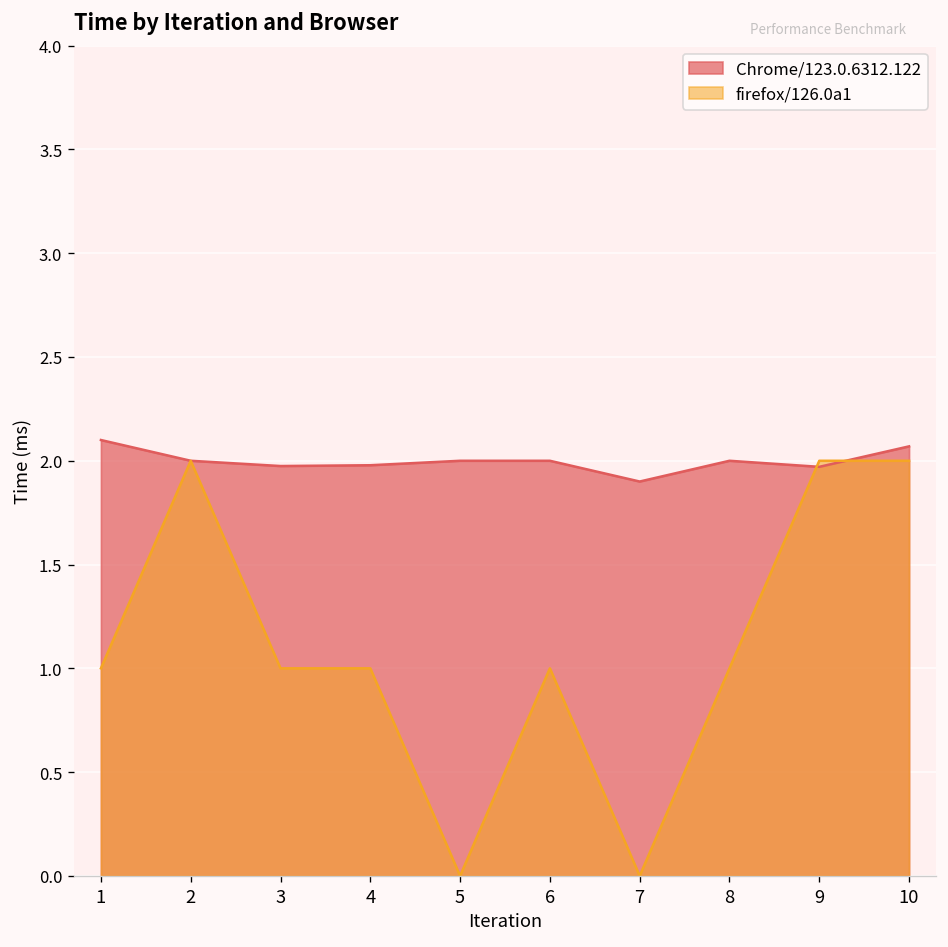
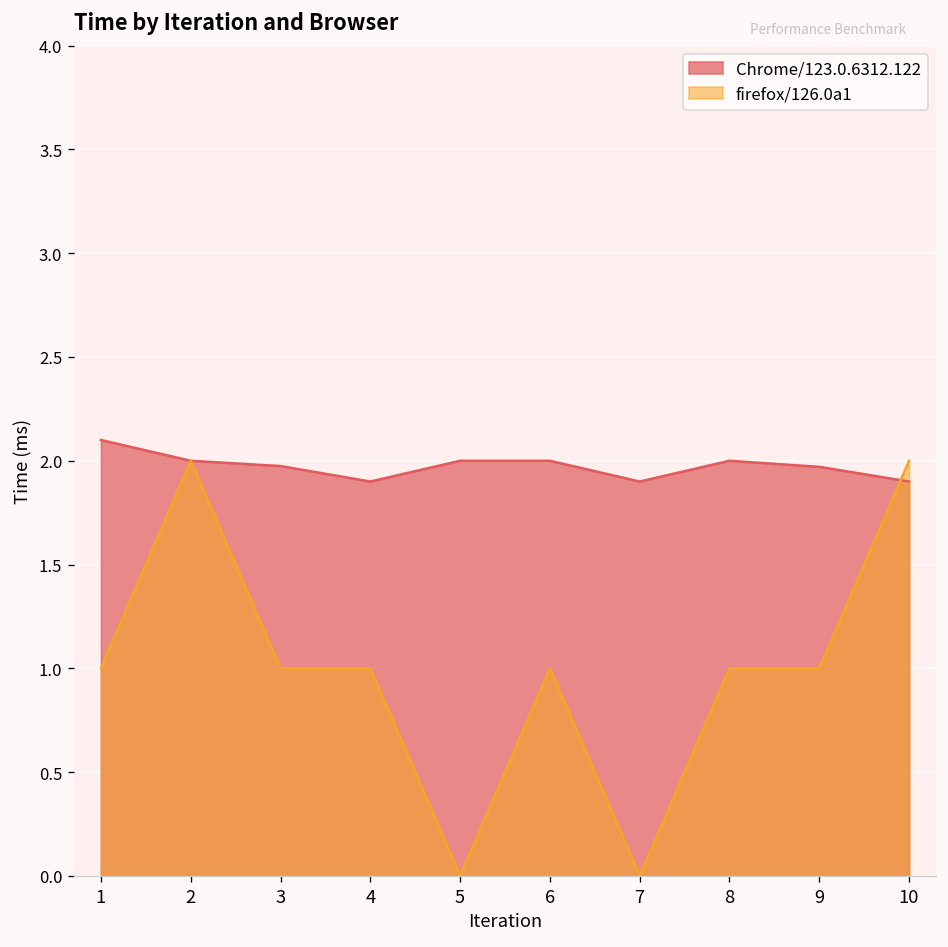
Chrome/123.0.6312.122, 4: 1.98 -> 1.90
firefox/126.0a1, 9: 2 -> 1
Chrome/123.0.6312.122, 10: 2.07 -> 1.90
